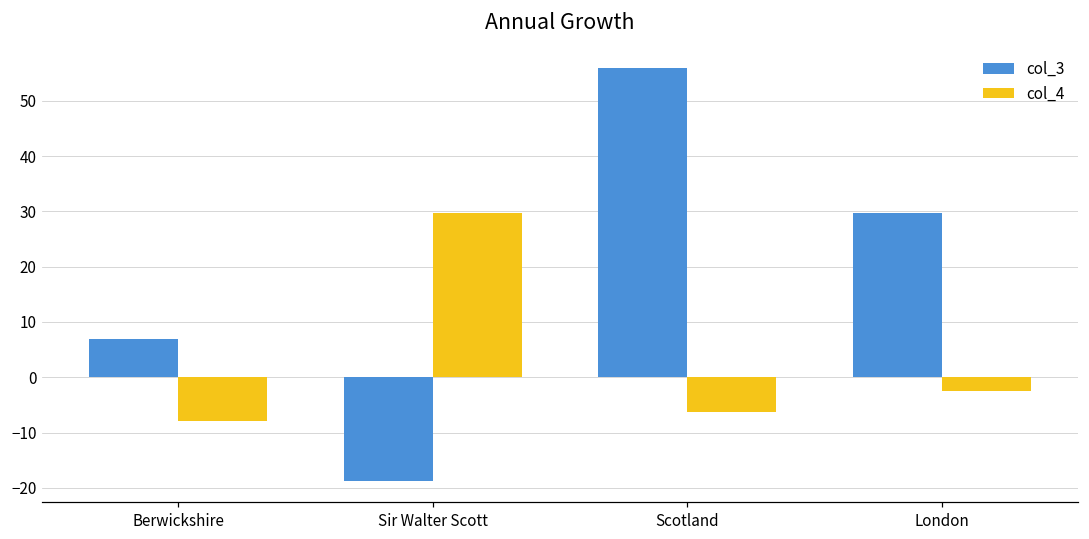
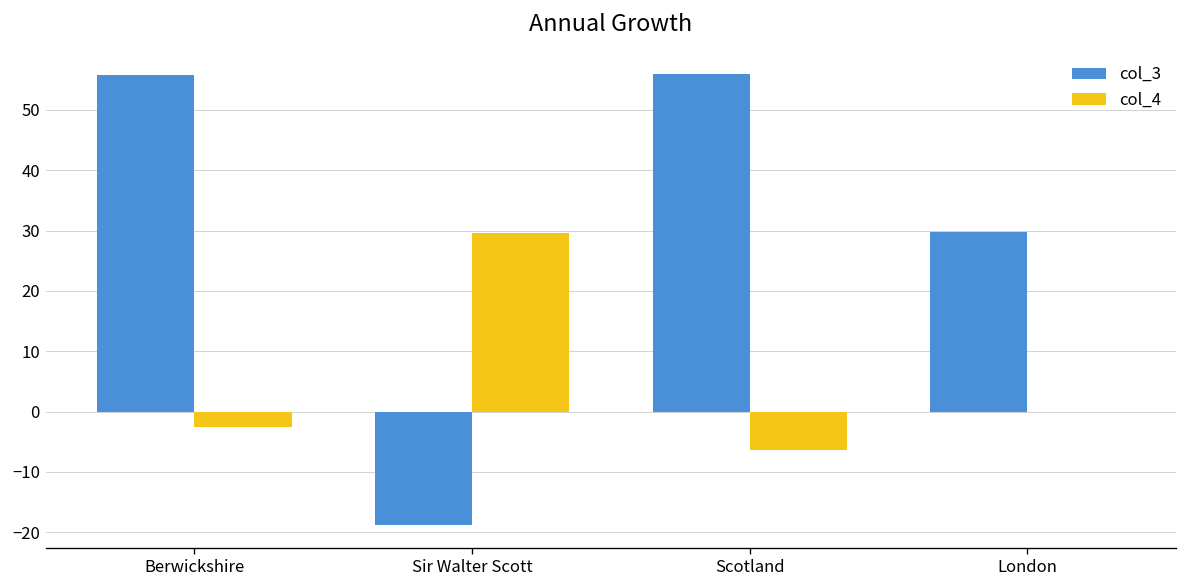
col_3, Berwickshire: 7 -> 56
col_4, Berwickshire: -8 -> -3
col_4, London: -3 -> 0
